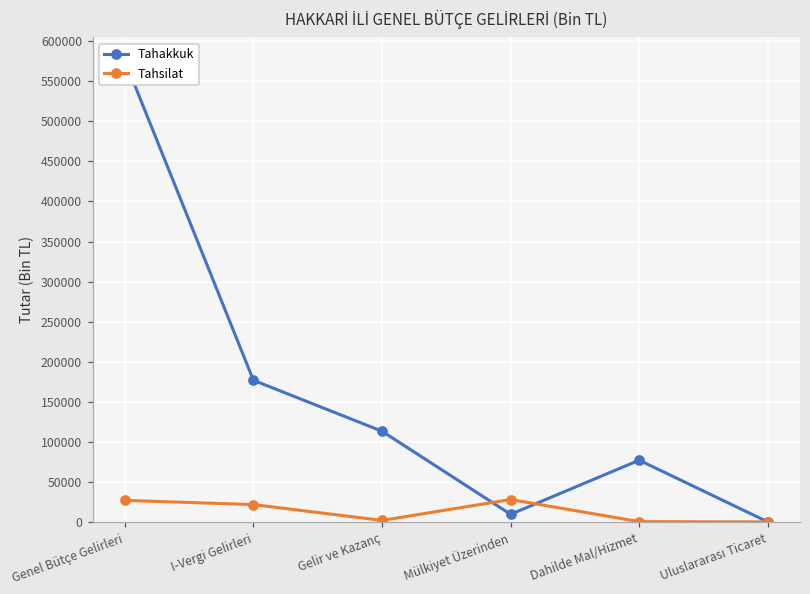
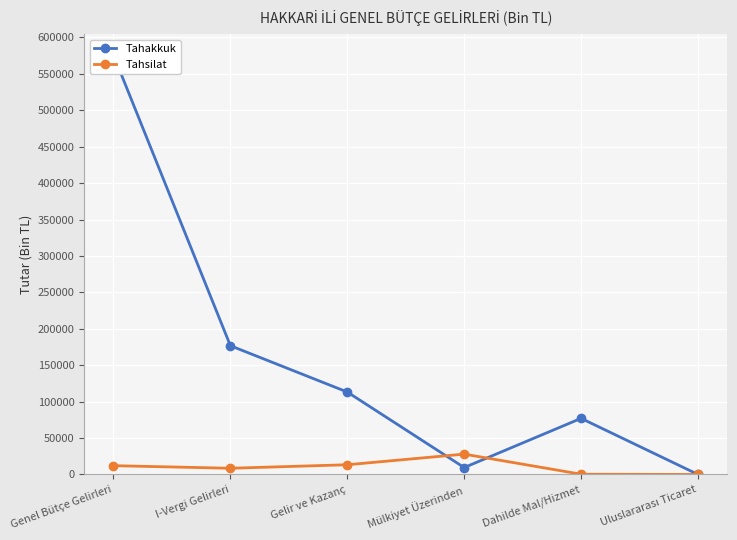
Tahsilat, Genel Bütçe Gelirleri: 30000 -> 10000
Tahsilat, I-Vergi Gelirleri: 20000 -> 10000
Tahsilat, Gelir ve Kazanç: 0 -> 10000
